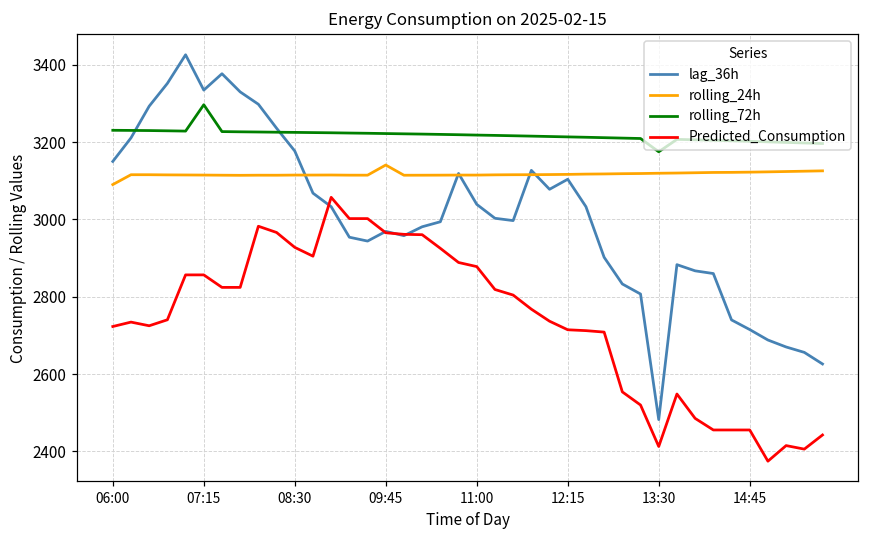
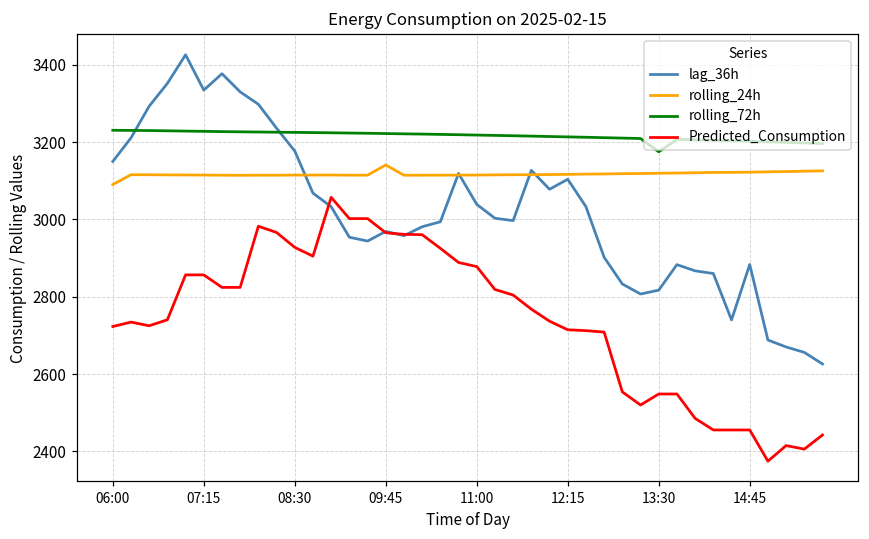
rolling_72h, 07:15: 3300 -> 3230
lag_36h, 13:30: 2480 -> 2820
Predicted_Consumption, 13:30: 2410 -> 2550
lag_36h, 14:45: 2720 -> 2880
